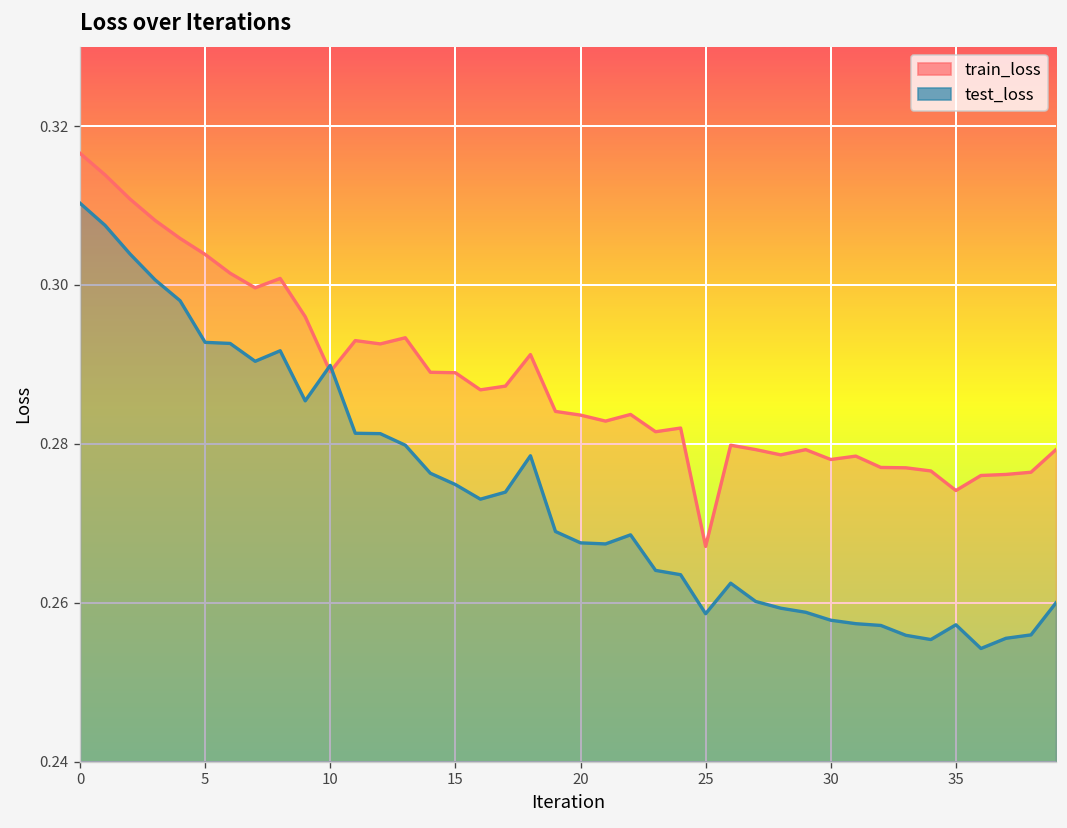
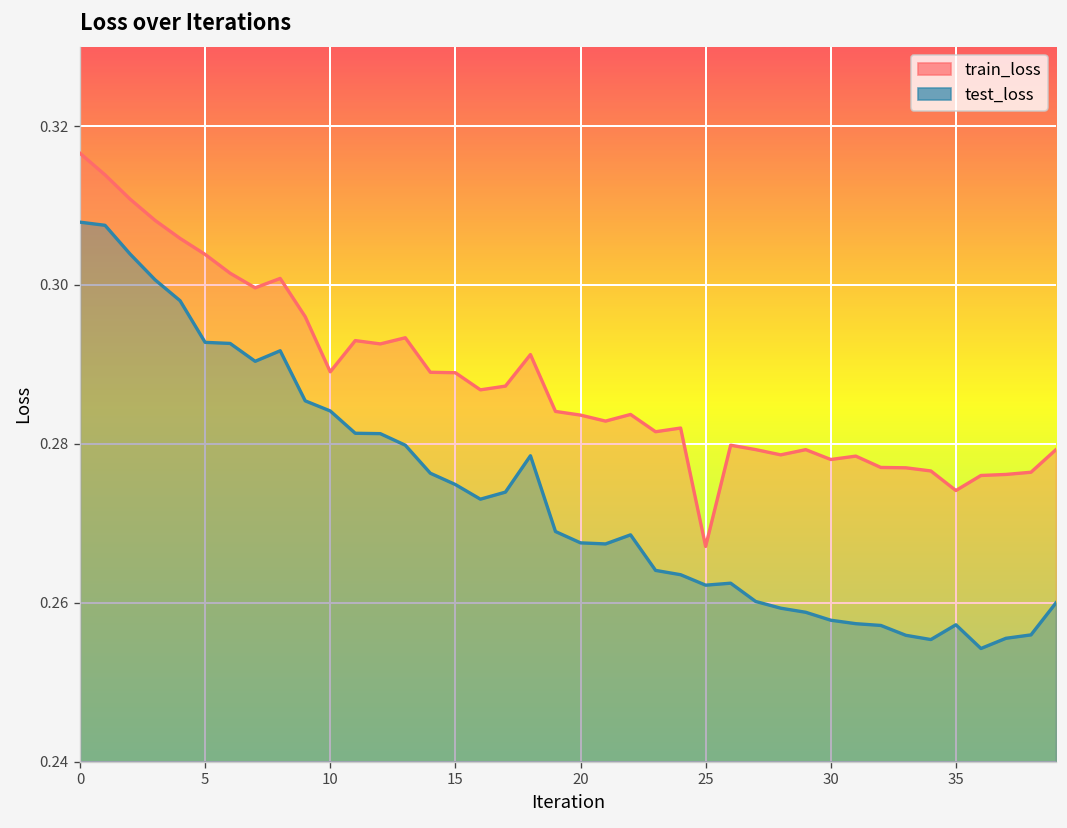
test_loss, 0: 0.310 -> 0.308
test_loss, 10: 0.290 -> 0.284
test_loss, 25: 0.259 -> 0.262
